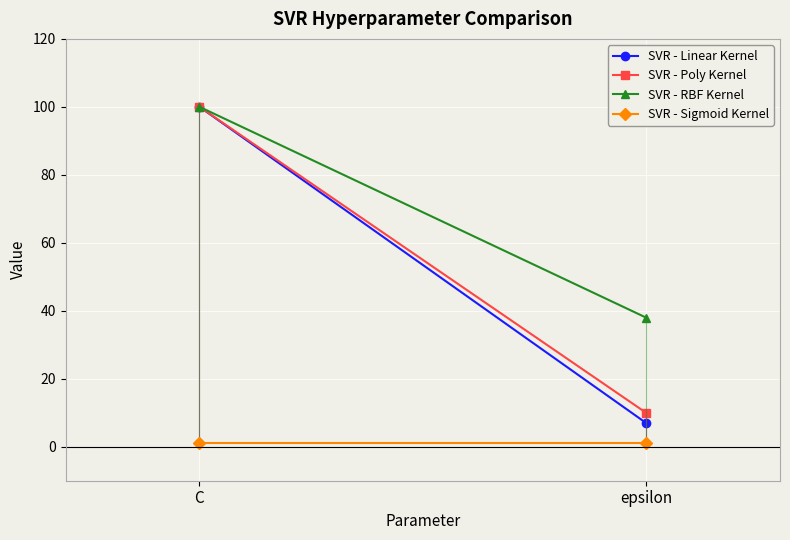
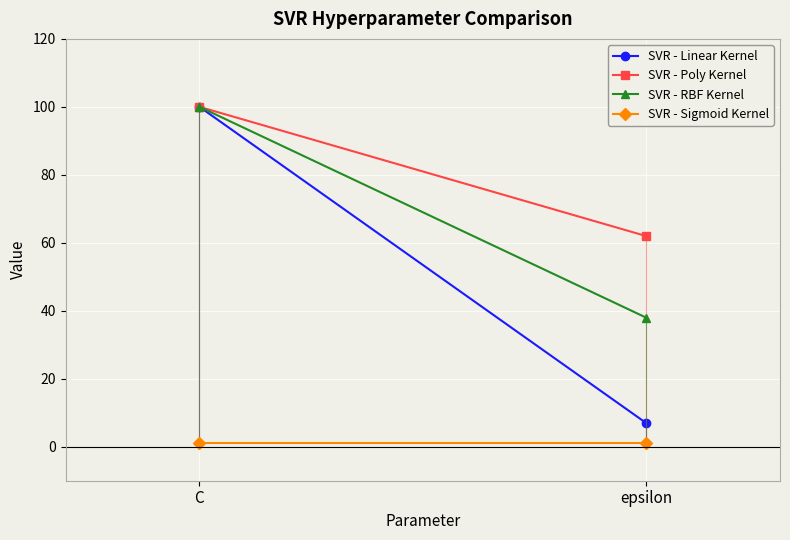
SVR - Poly Kernel, epsilon: 10 -> 62
